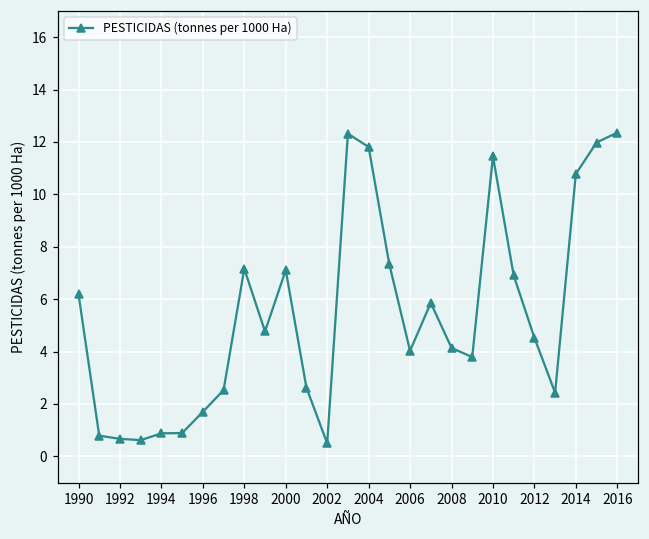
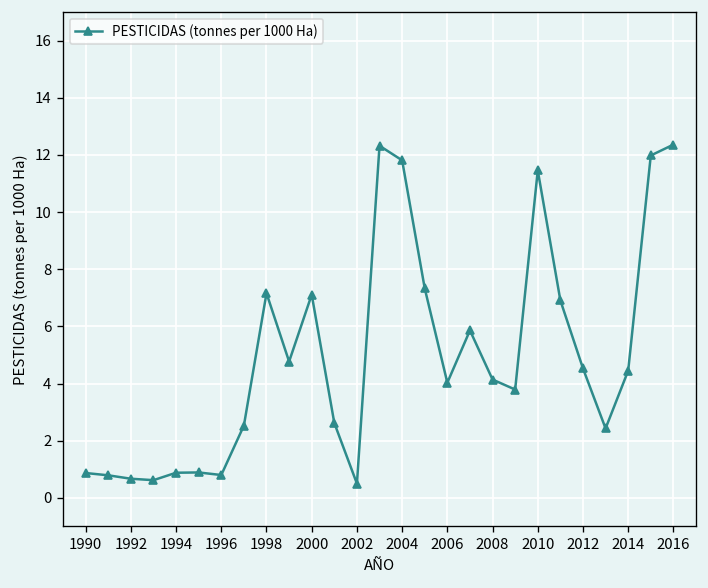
1990: 6.2 -> 0.9
1996: 1.7 -> 0.8
2014: 10.8 -> 4.5
